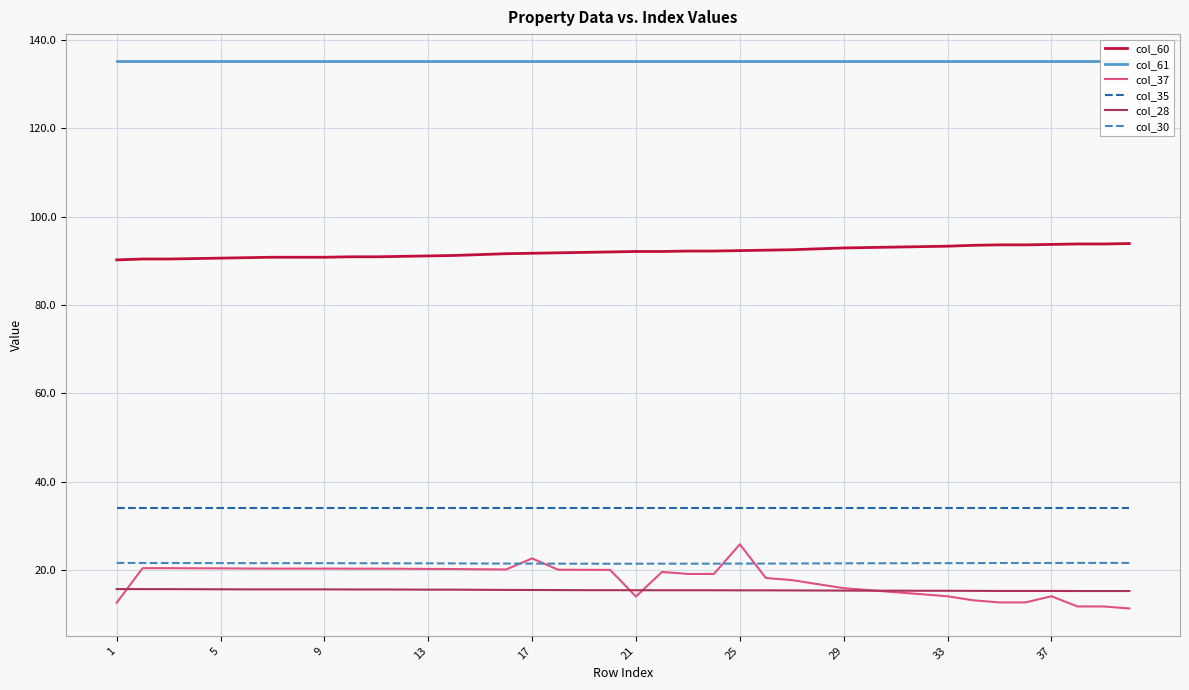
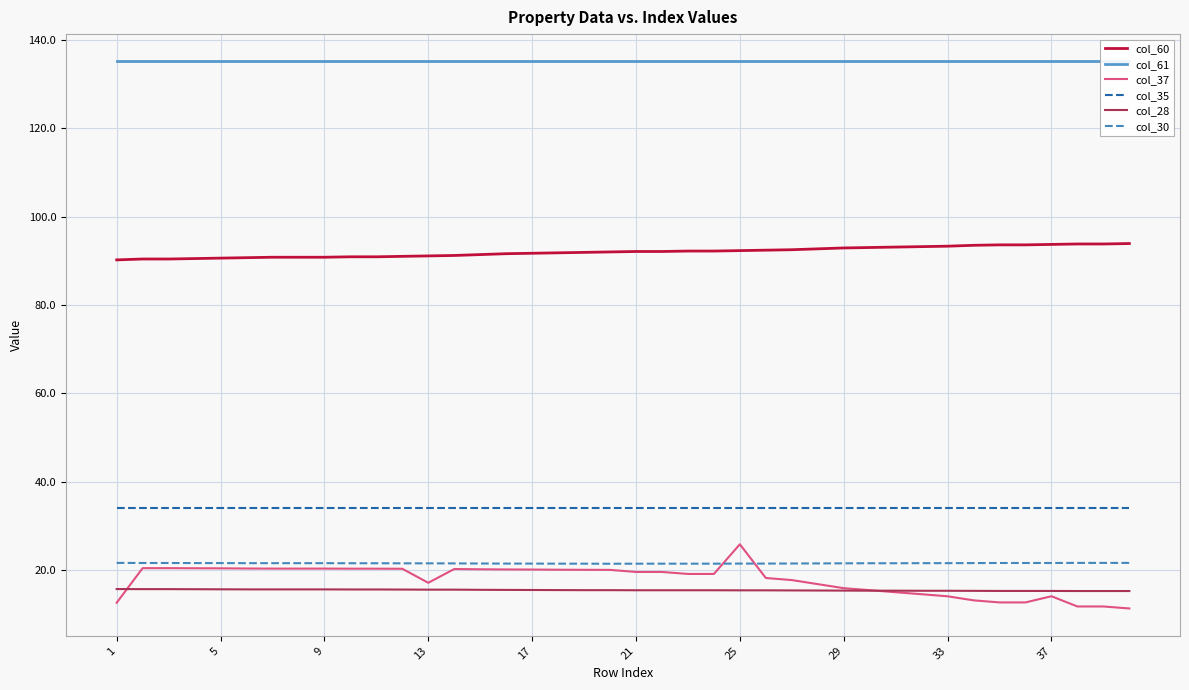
col_37, 13: 20 -> 17
col_37, 17: 23 -> 20
col_37, 21: 14 -> 20
